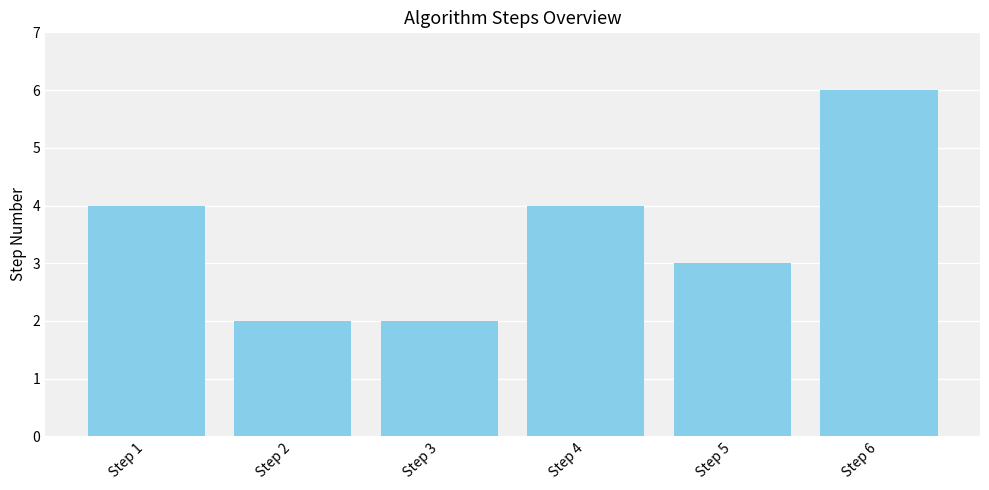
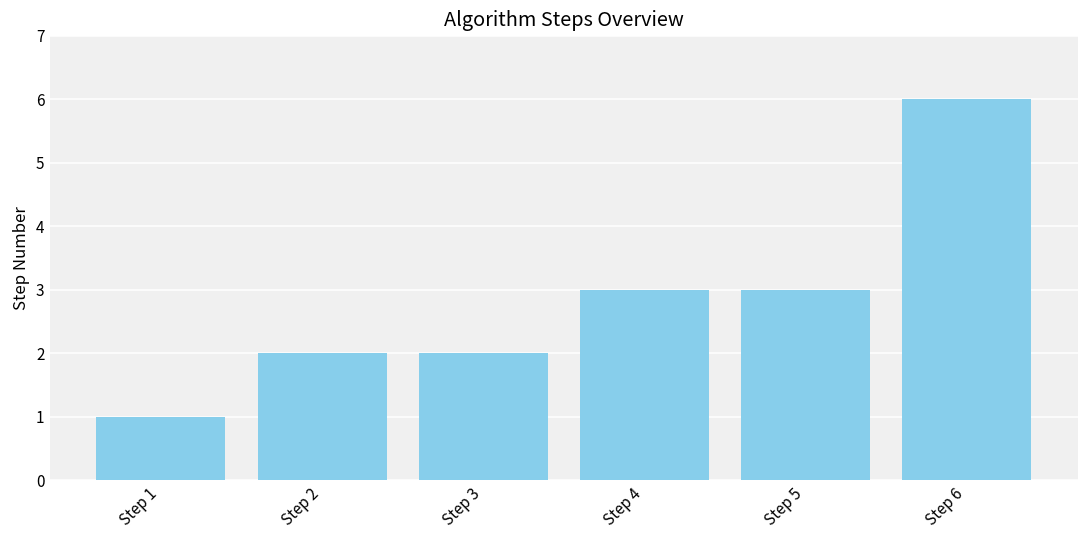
Step 1: 4 -> 1
Step 4: 4 -> 3
